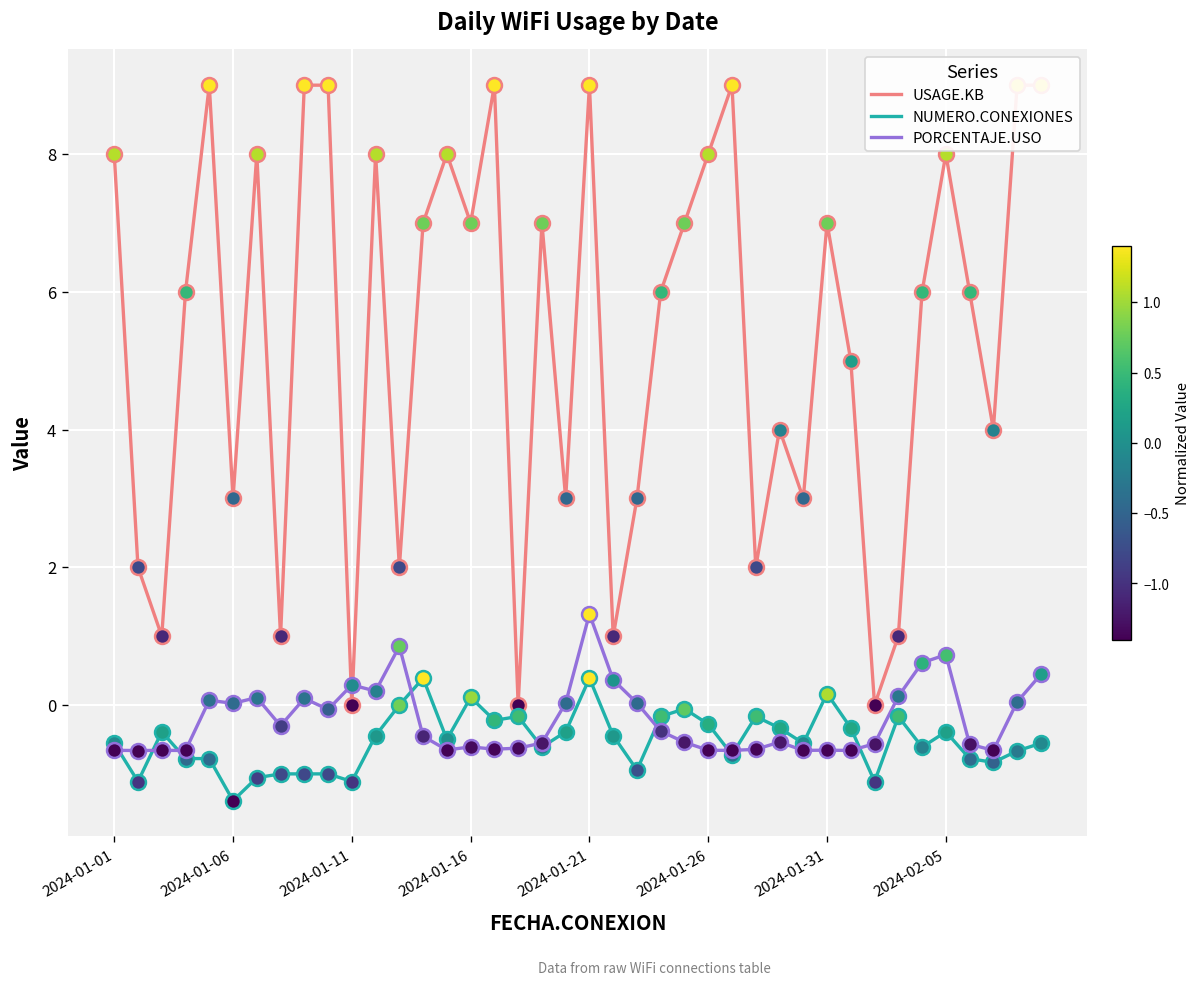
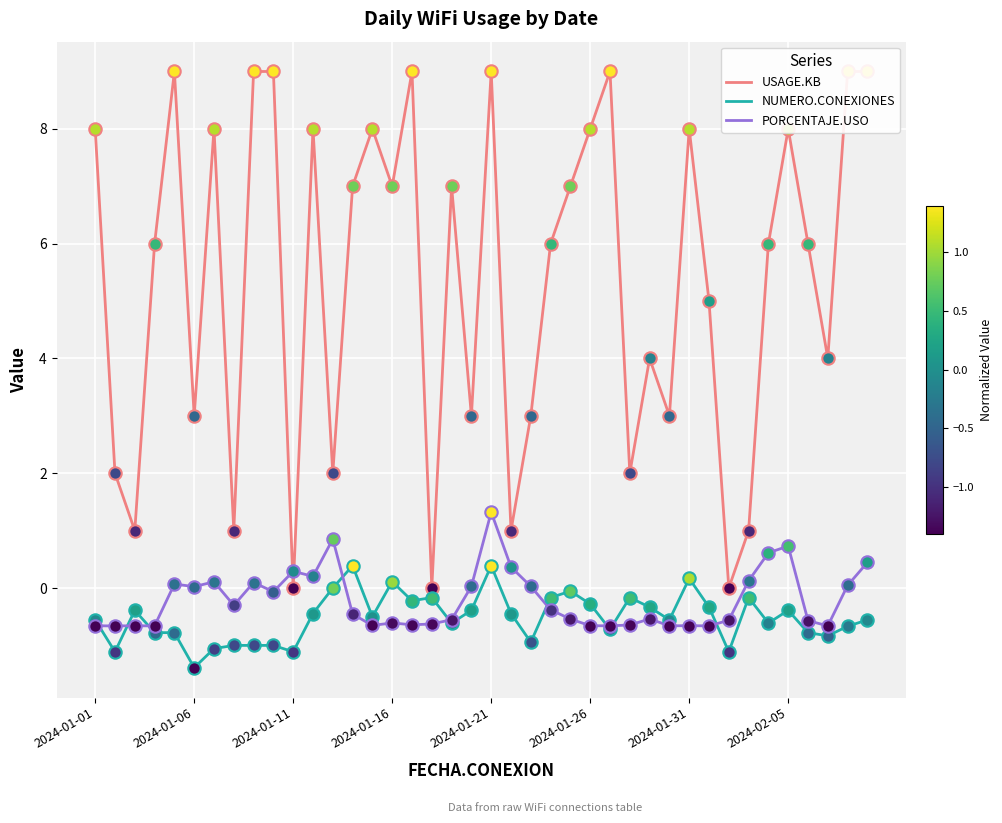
USAGE.KB, 2024-01-31: 7 -> 8
